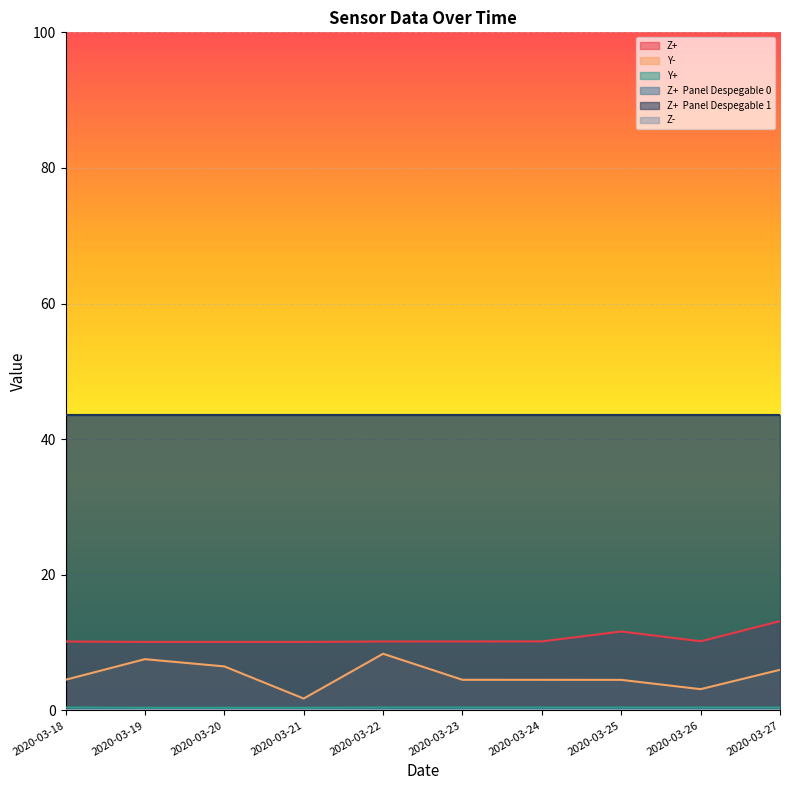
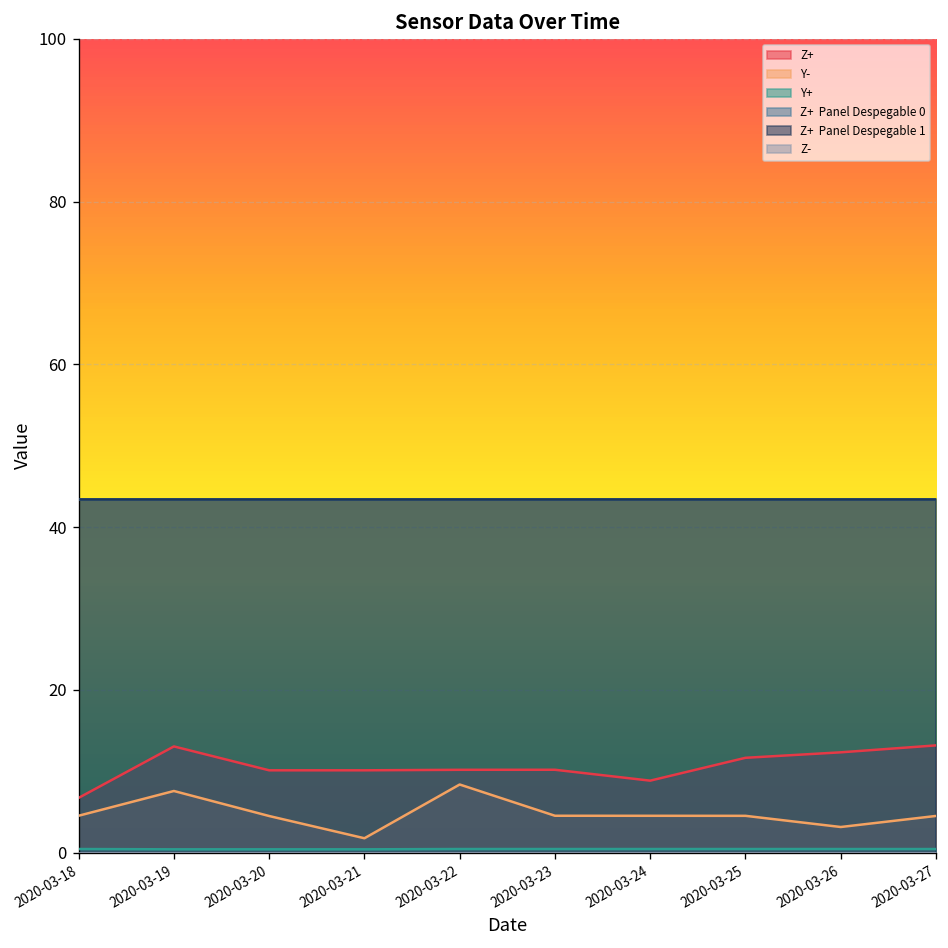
Z+, 2020-03-18: 10 -> 7
Z+, 2020-03-19: 10 -> 13
Y-, 2020-03-20: 6 -> 4
Z+, 2020-03-24: 10 -> 9
Z+, 2020-03-26: 10 -> 12
Y-, 2020-03-27: 6 -> 4
